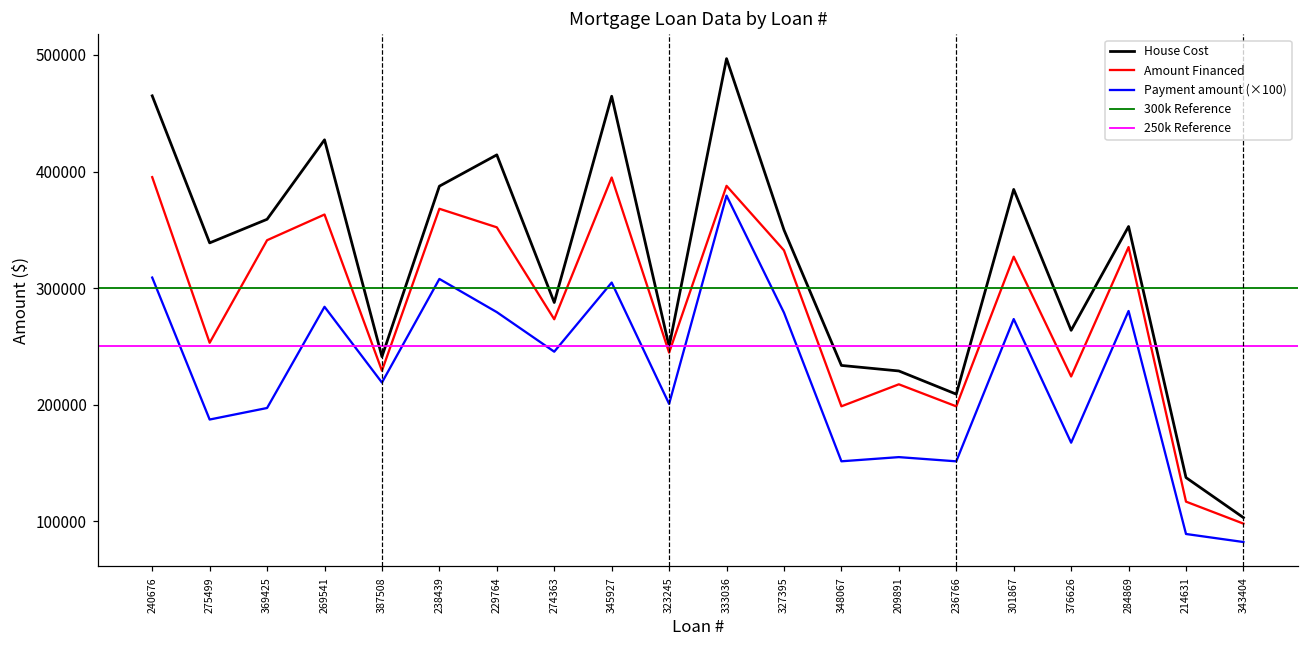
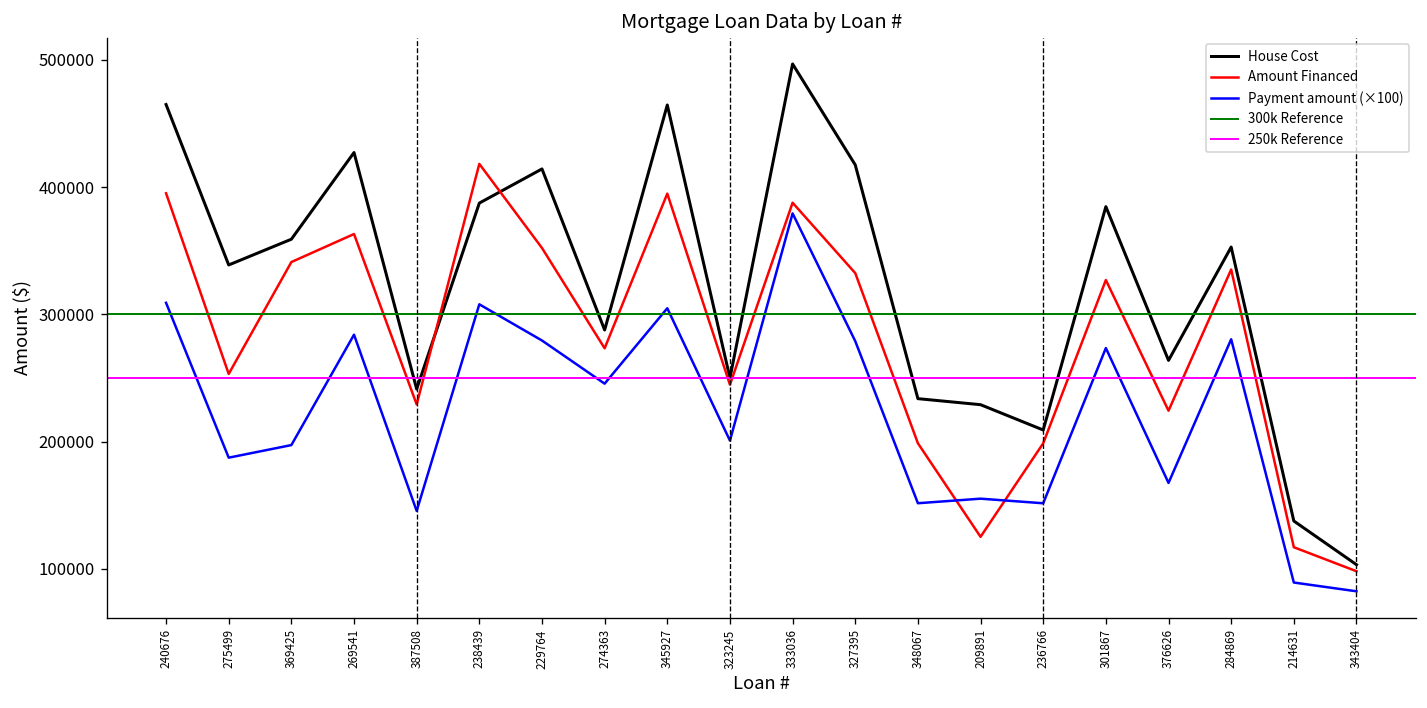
Payment amount (×100), 387508: 219000 -> 145000
Amount Financed, 238439: 368000 -> 418000
House Cost, 327395: 350000 -> 418000
Amount Financed, 209891: 218000 -> 125000
